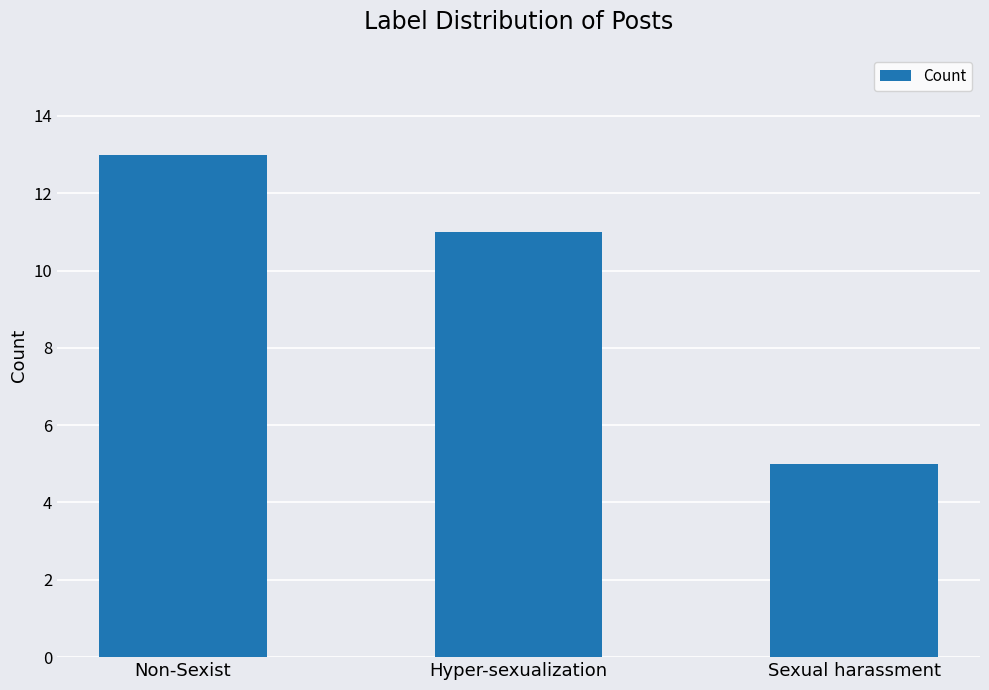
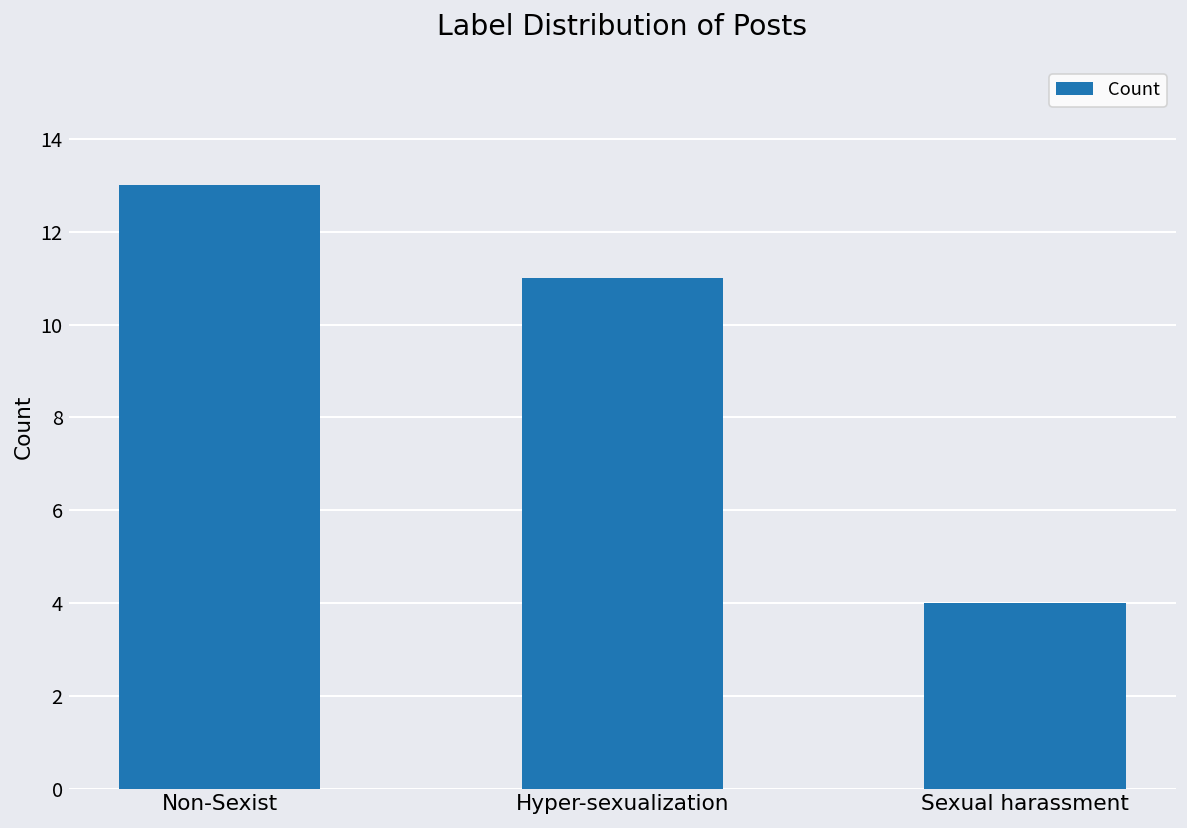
Sexual harassment: 5 -> 4
